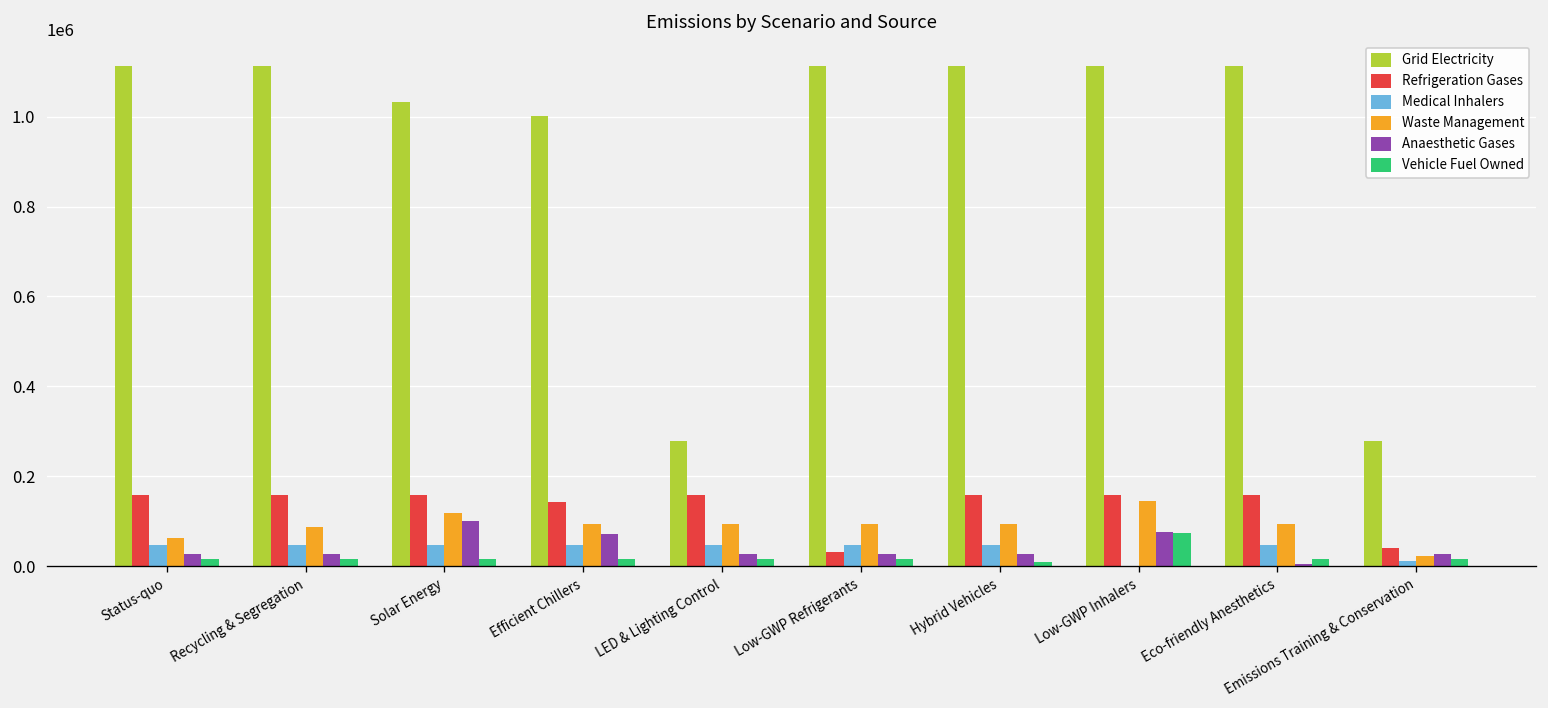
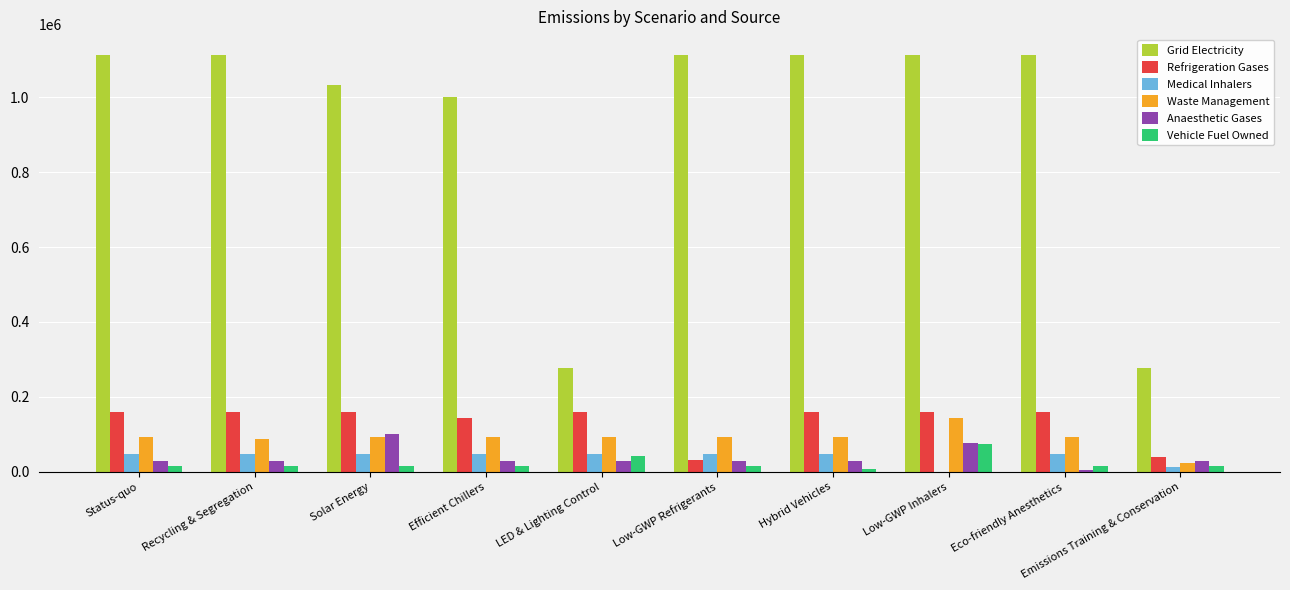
Waste Management, Status-quo: 60000 -> 90000
Waste Management, Solar Energy: 120000 -> 90000
Anaesthetic Gases, Efficient Chillers: 70000 -> 30000
Vehicle Fuel Owned, LED & Lighting Control: 20000 -> 40000
